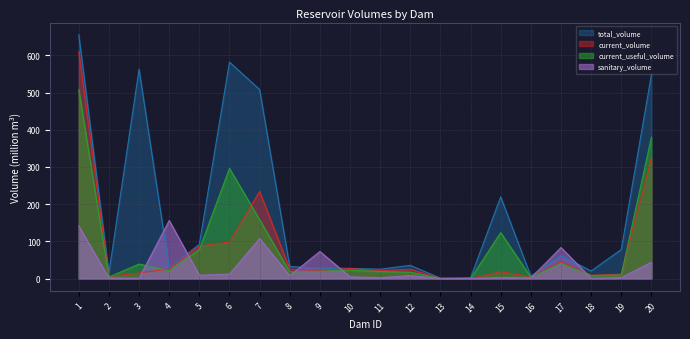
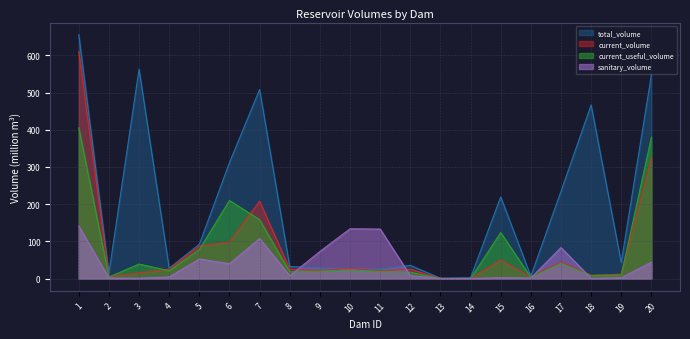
current_useful_volume, 1: 510 -> 410
sanitary_volume, 4: 160 -> 0
sanitary_volume, 5: 10 -> 50
total_volume, 6: 580 -> 310
current_useful_volume, 6: 300 -> 210
sanitary_volume, 6: 10 -> 40
current_volume, 7: 230 -> 210
sanitary_volume, 10: 0 -> 130
sanitary_volume, 11: 0 -> 130
current_volume, 15: 20 -> 50
total_volume, 17: 60 -> 230
total_volume, 18: 20 -> 470
total_volume, 19: 80 -> 40
